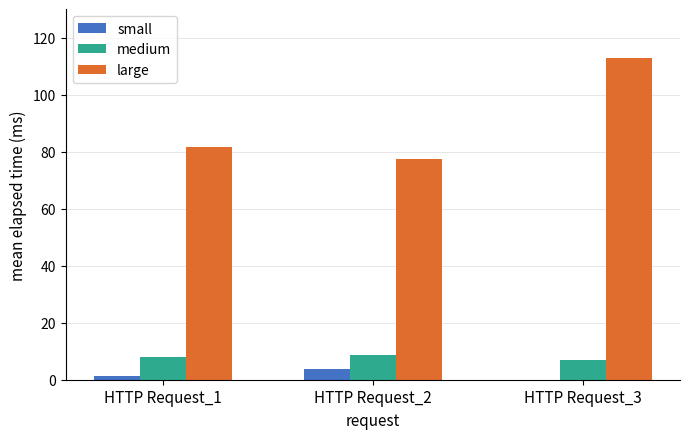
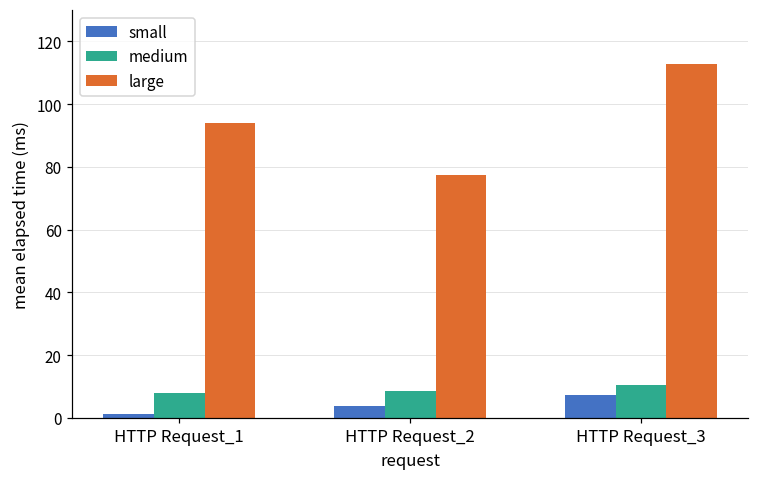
large, HTTP Request_1: 82 -> 94
small, HTTP Request_3: 0 -> 7
medium, HTTP Request_3: 7 -> 10
